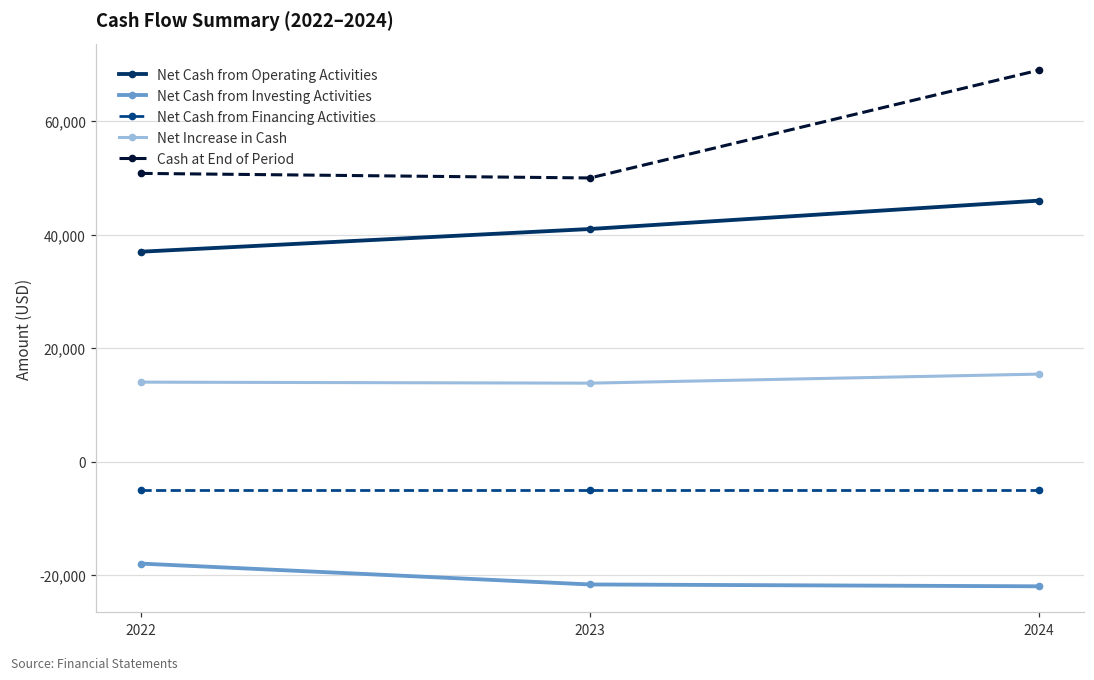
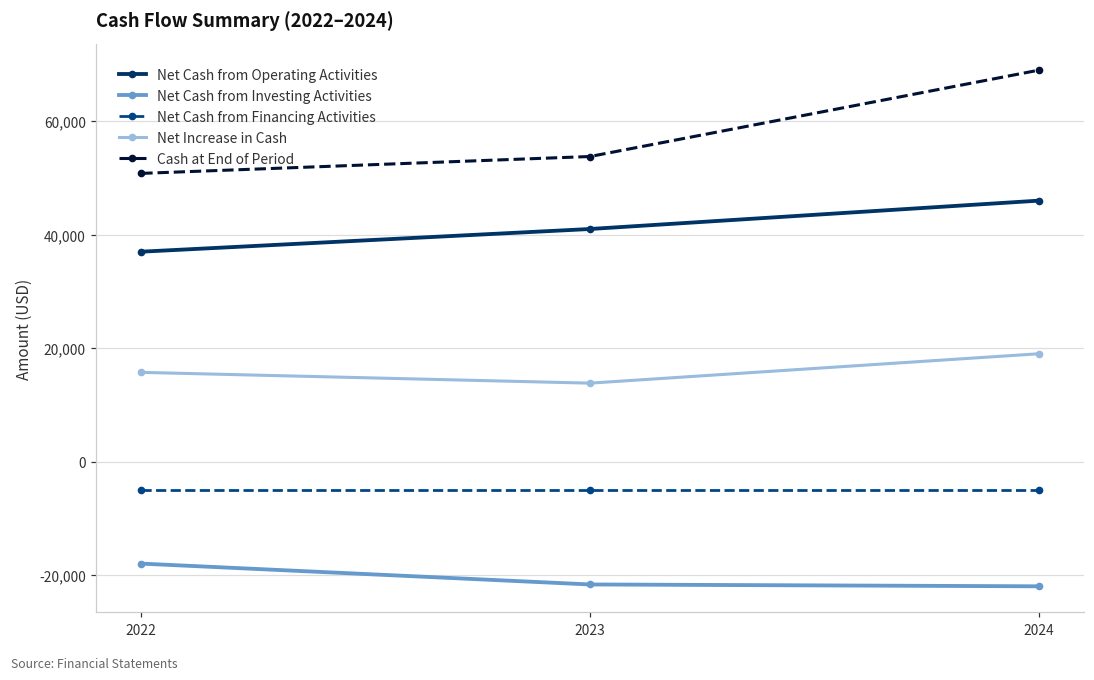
Net Increase in Cash, 2022: 14,000 -> 16,000
Cash at End of Period, 2023: 50,000 -> 54,000
Net Increase in Cash, 2024: 15,000 -> 19,000
